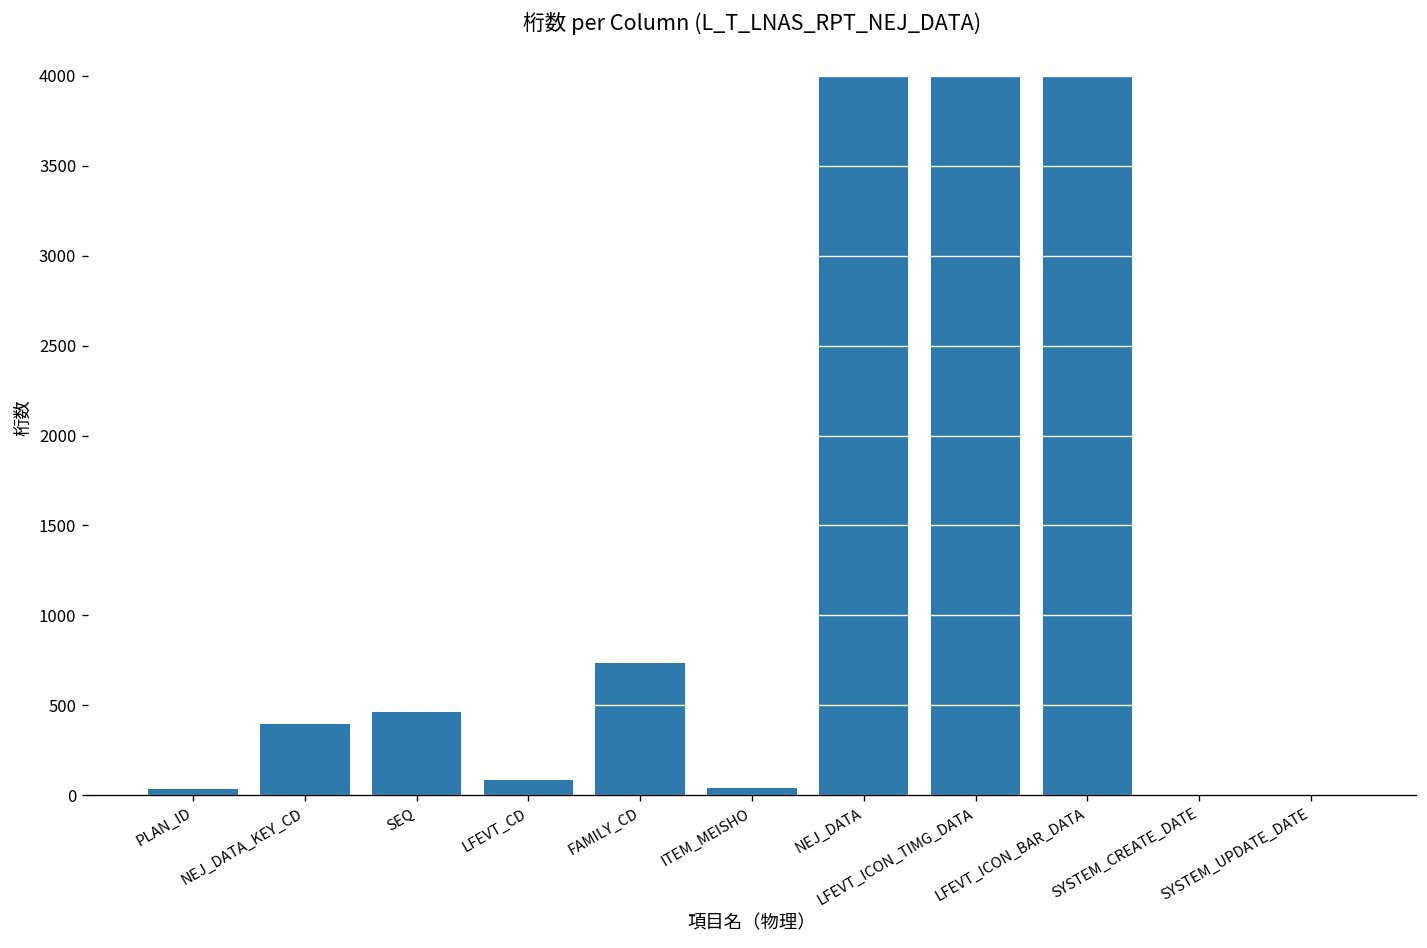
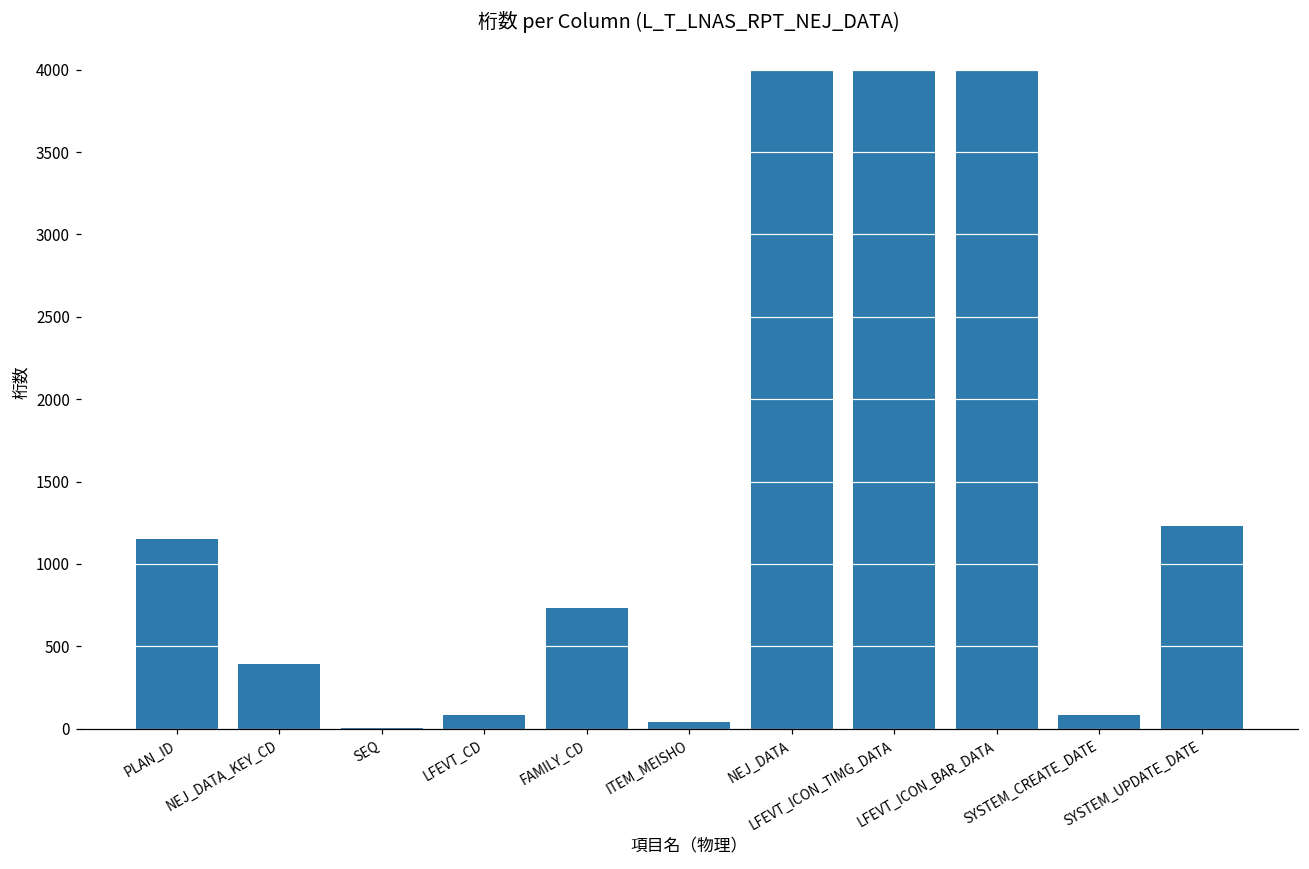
PLAN_ID: 40 -> 1150
SEQ: 460 -> 0
SYSTEM_CREATE_DATE: 0 -> 80
SYSTEM_UPDATE_DATE: 0 -> 1230
